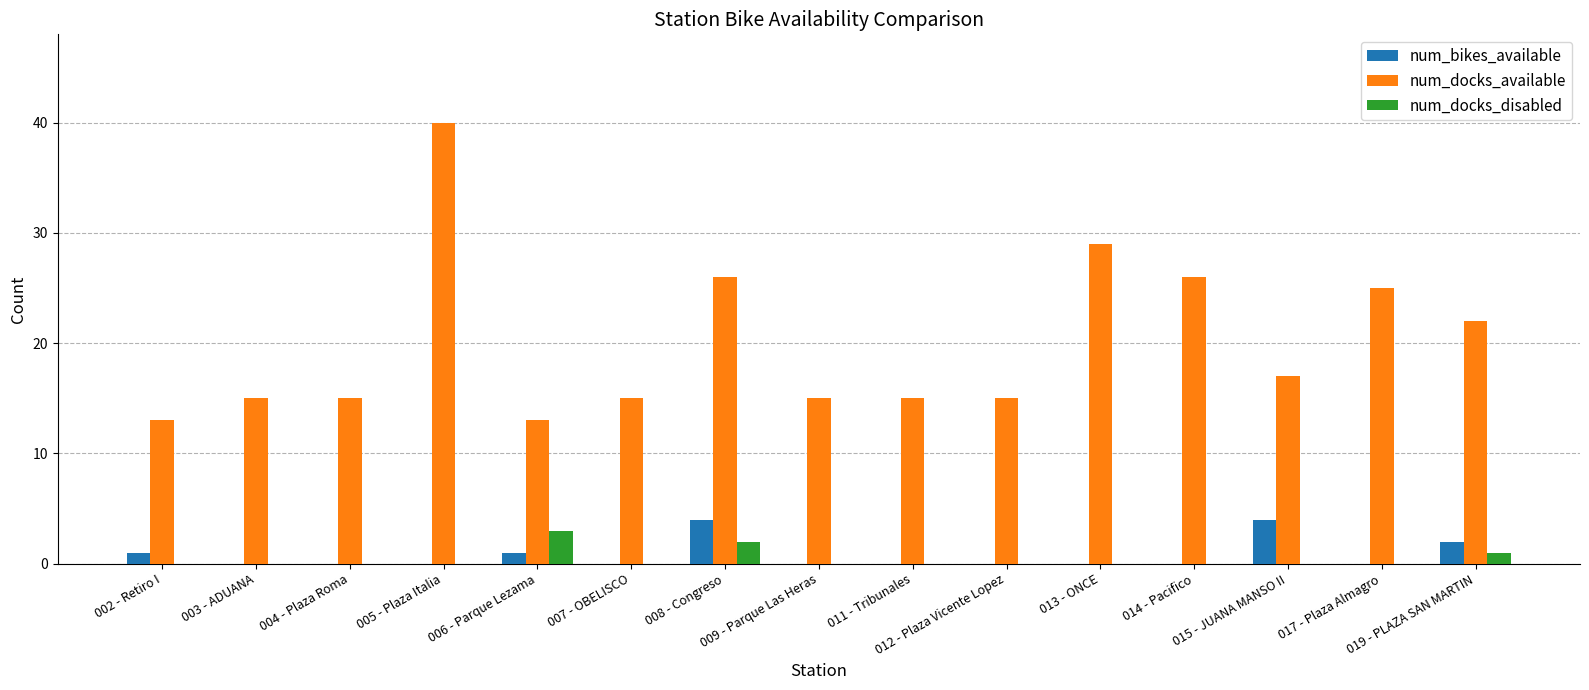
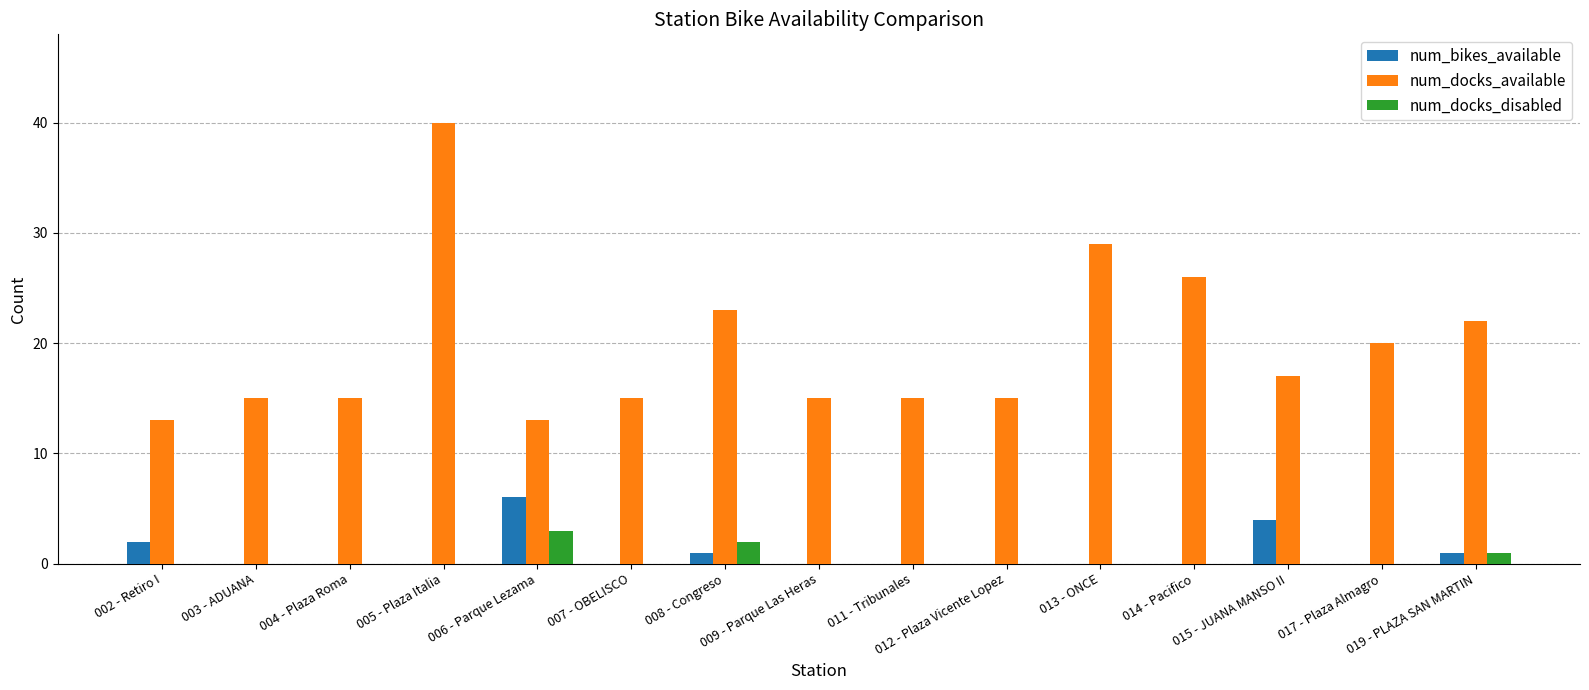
num_bikes_available, 002 - Retiro I: 1 -> 2
num_bikes_available, 006 - Parque Lezama: 1 -> 6
num_bikes_available, 008 - Congreso: 4 -> 1
num_docks_available, 008 - Congreso: 26 -> 23
num_docks_available, 017 - Plaza Almagro: 25 -> 20
num_bikes_available, 019 - PLAZA SAN MARTIN: 2 -> 1
